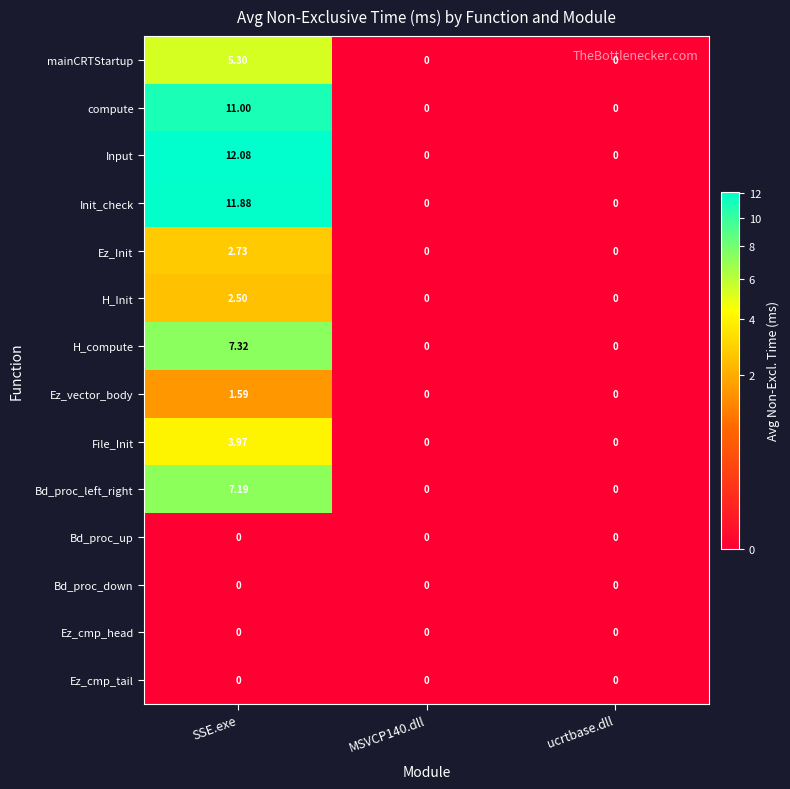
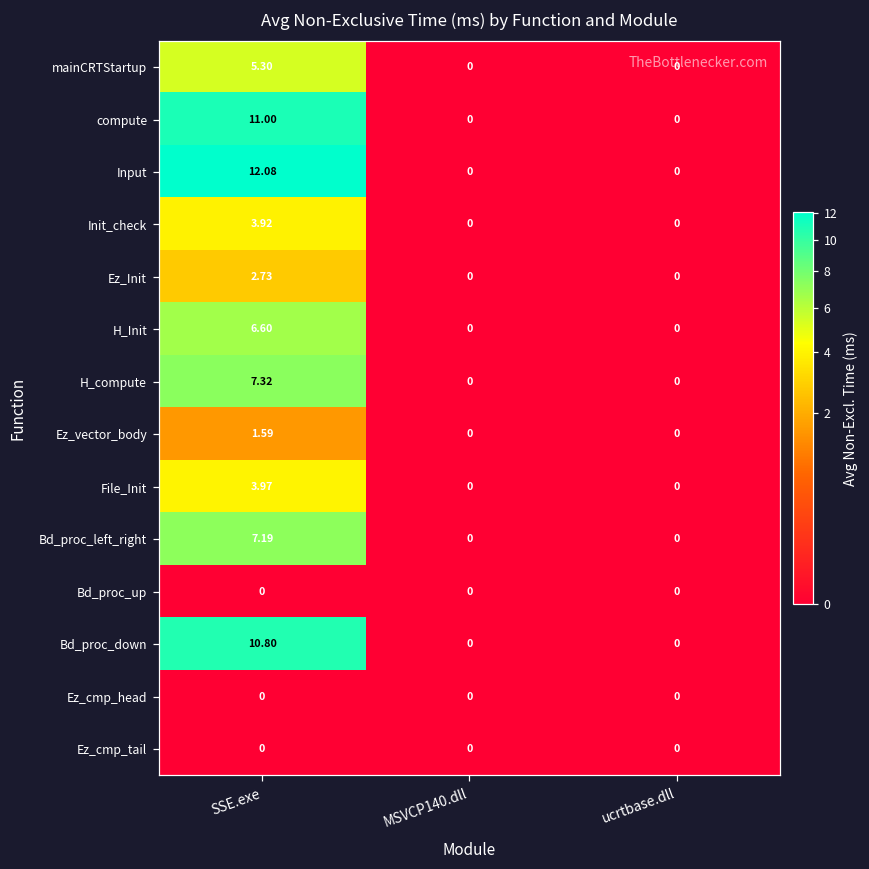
Init_check, SSE.exe: 11.88 -> 3.92
H_Init, SSE.exe: 2.50 -> 6.60
Bd_proc_down, SSE.exe: 0 -> 10.80
